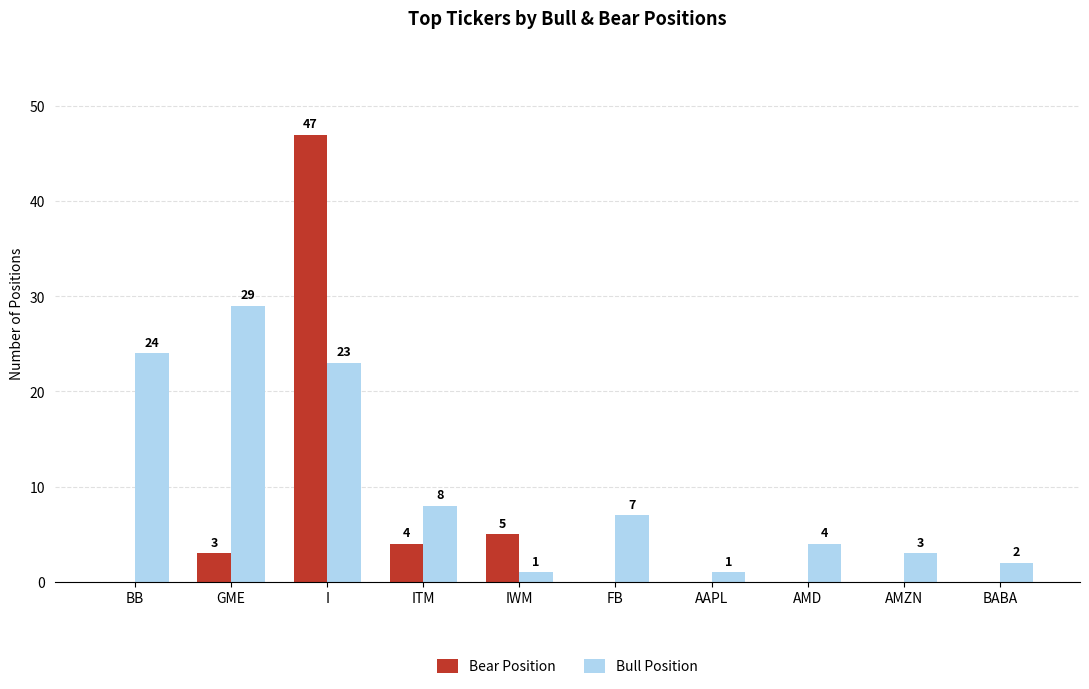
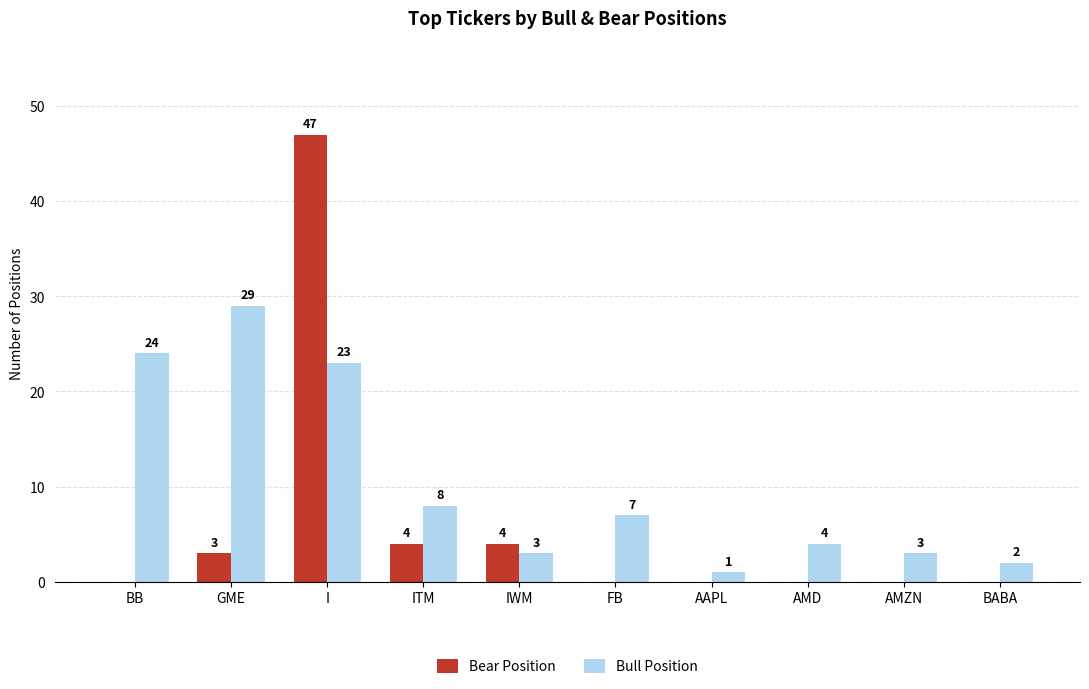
Bear Position, IWM: 5 -> 4
Bull Position, IWM: 1 -> 3
